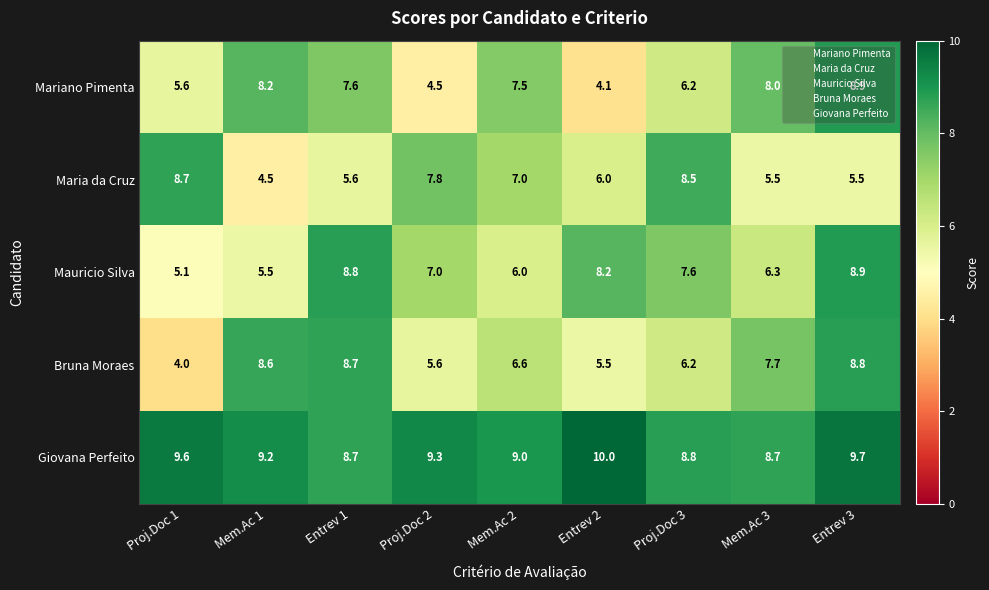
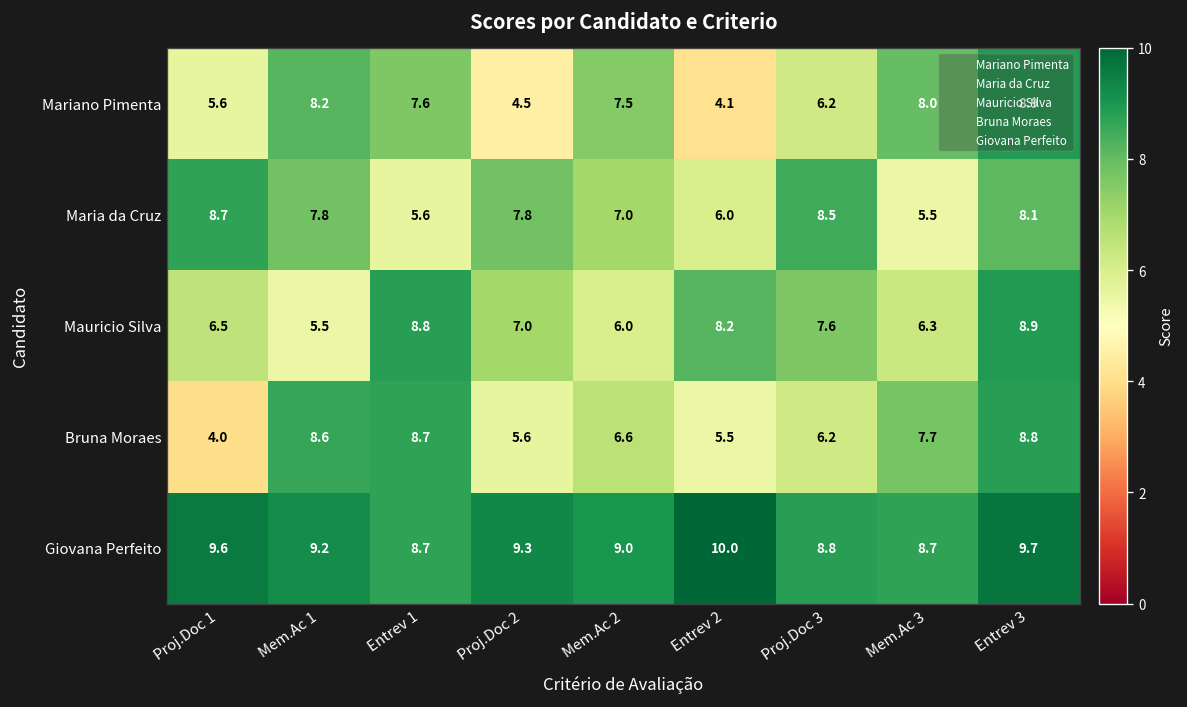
Maria da Cruz, Mem.Ac 1: 4.5 -> 7.8
Maria da Cruz, Entrev 3: 5.5 -> 8.1
Mauricio Silva, Proj.Doc 1: 5.1 -> 6.5
